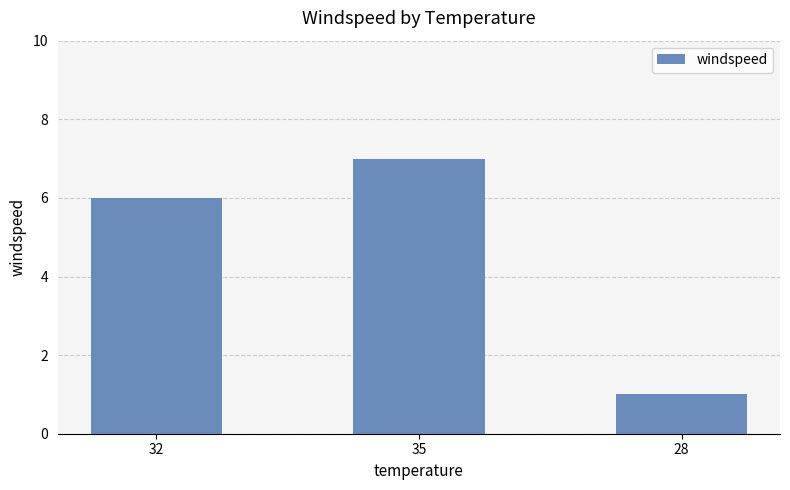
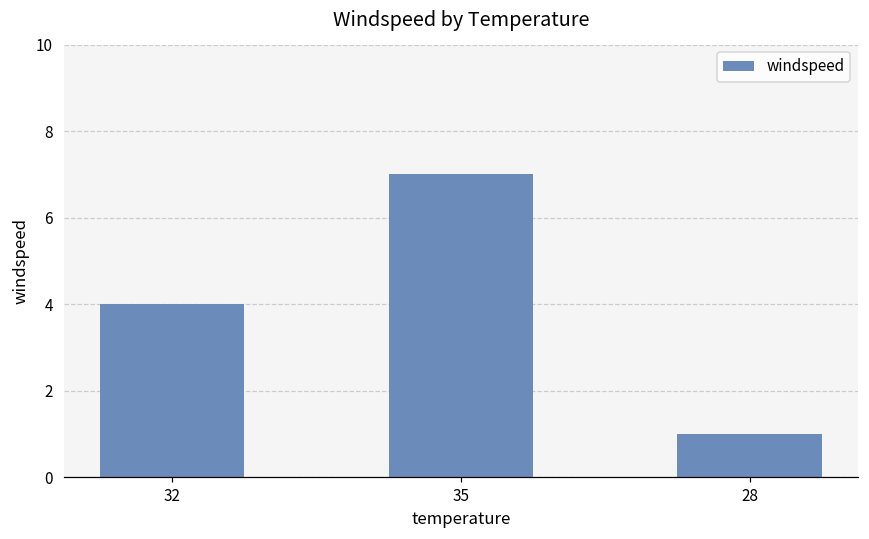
32: 6 -> 4
